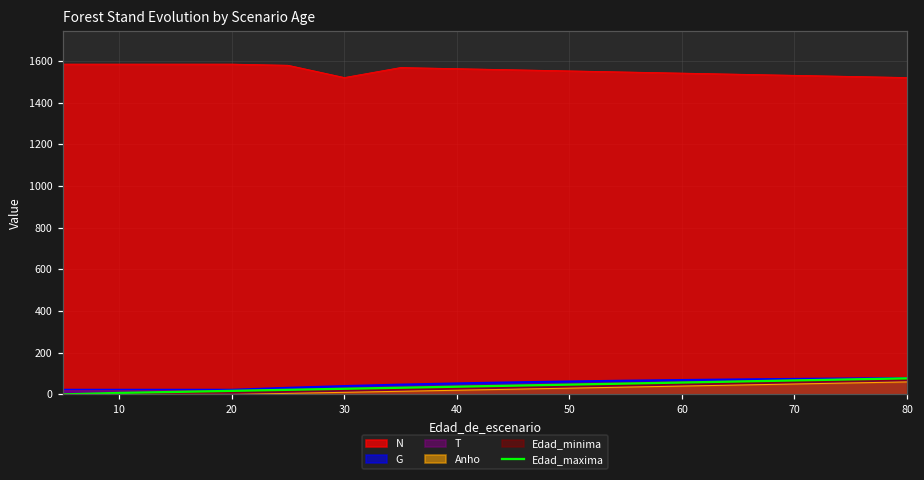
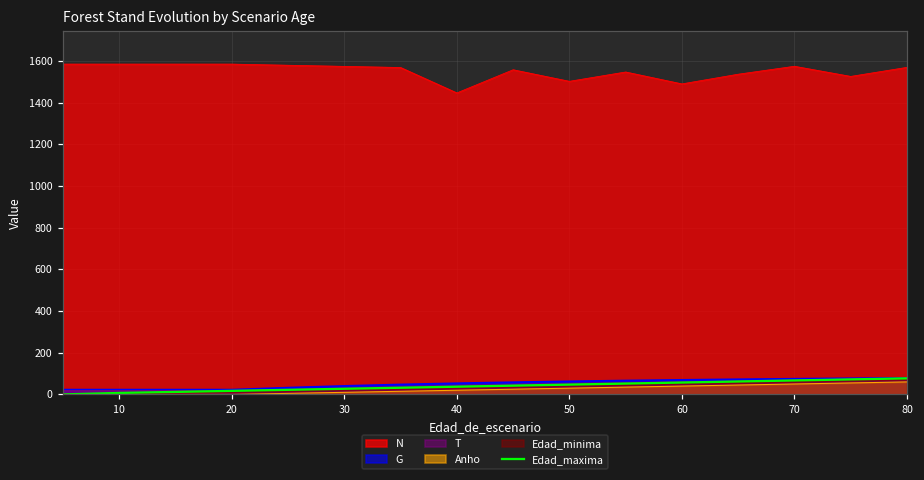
N, 30: 1520 -> 1570
N, 40: 1560 -> 1450
N, 50: 1550 -> 1500
N, 60: 1540 -> 1490
N, 70: 1530 -> 1570
N, 80: 1520 -> 1570
